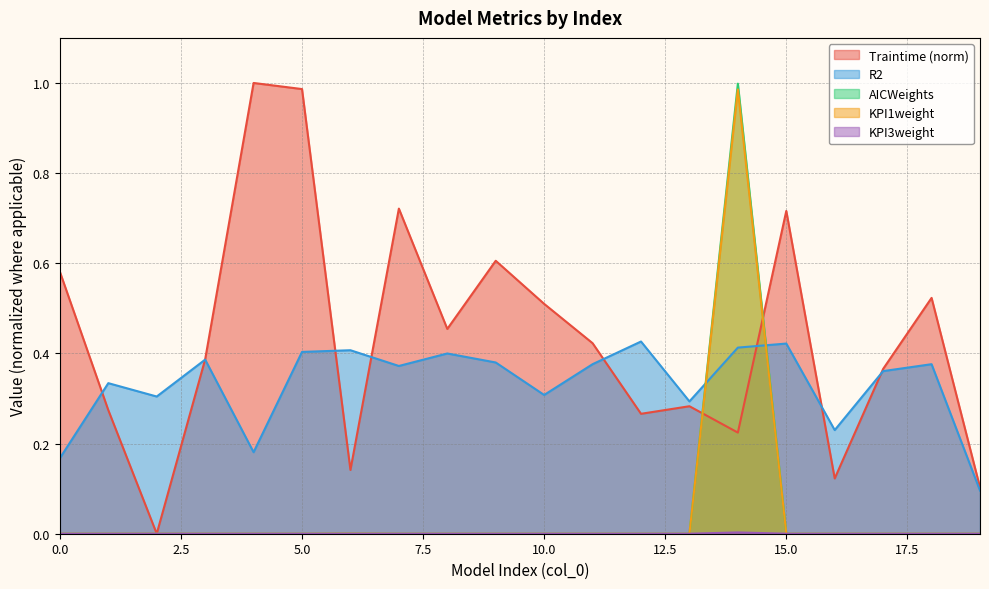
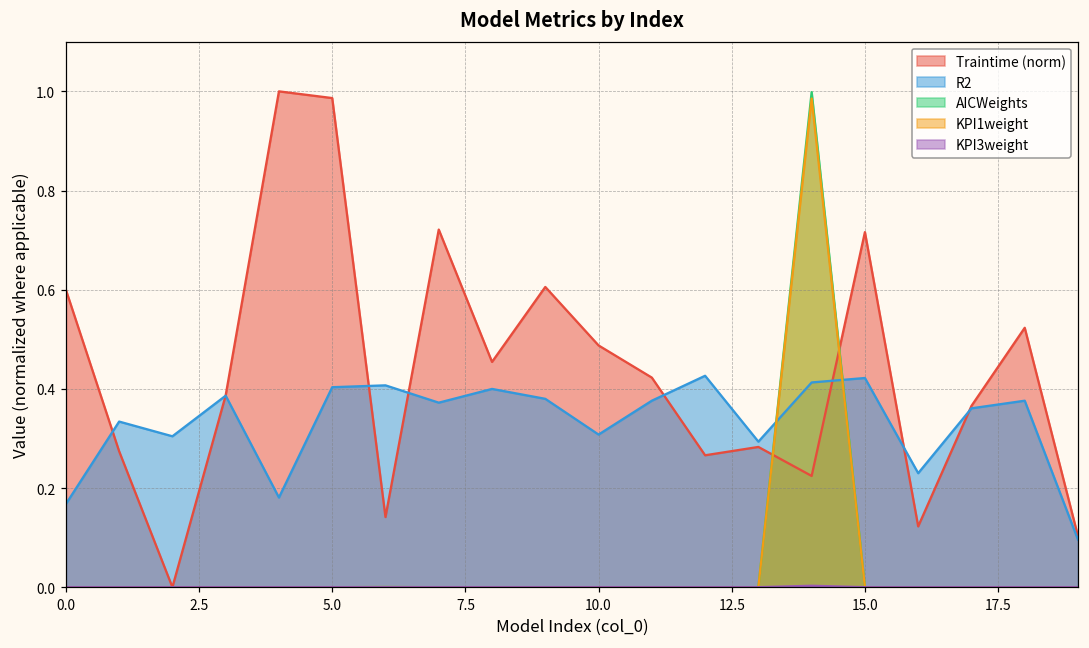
Traintime (norm), 0.0: 0.58 -> 0.60
Traintime (norm), 10.0: 0.51 -> 0.49
